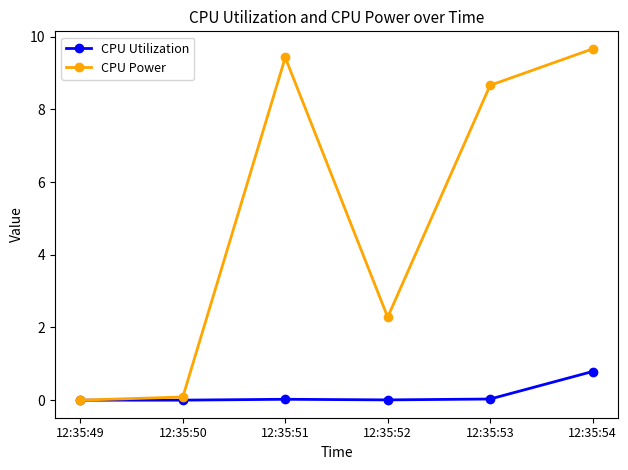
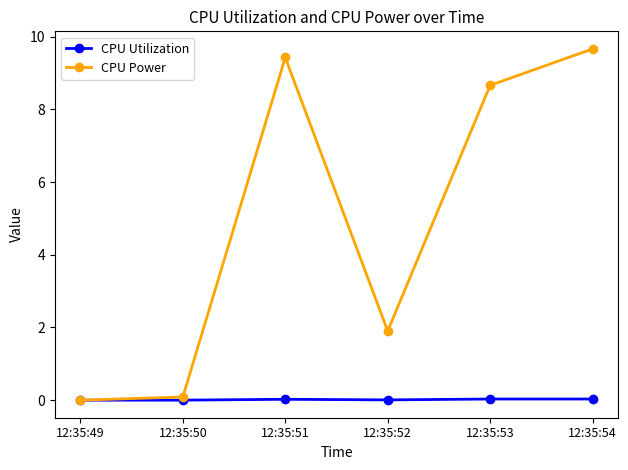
CPU Power, 12:35:52: 2.3 -> 1.9
CPU Utilization, 12:35:54: 0.8 -> 0.0
